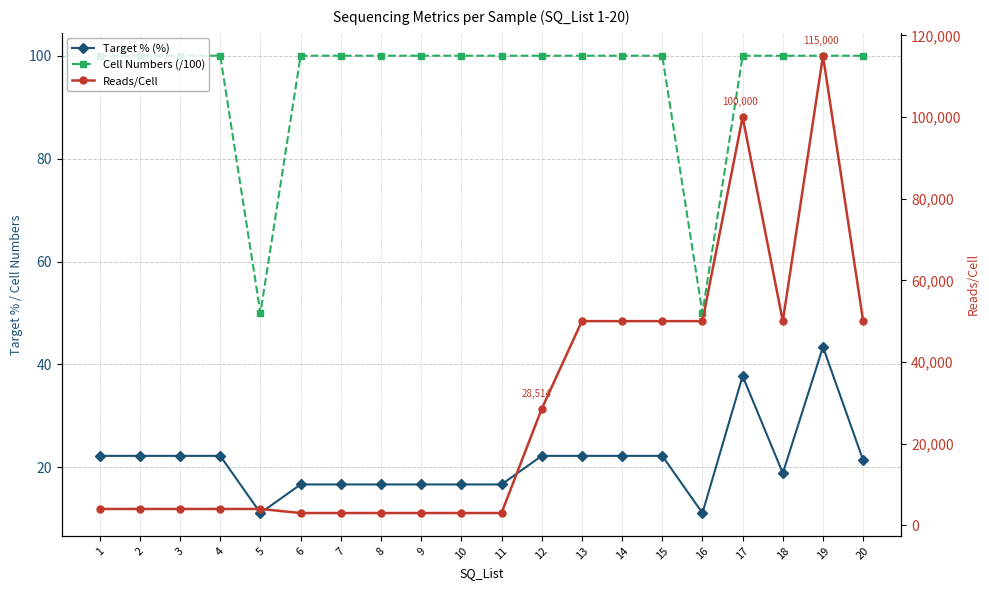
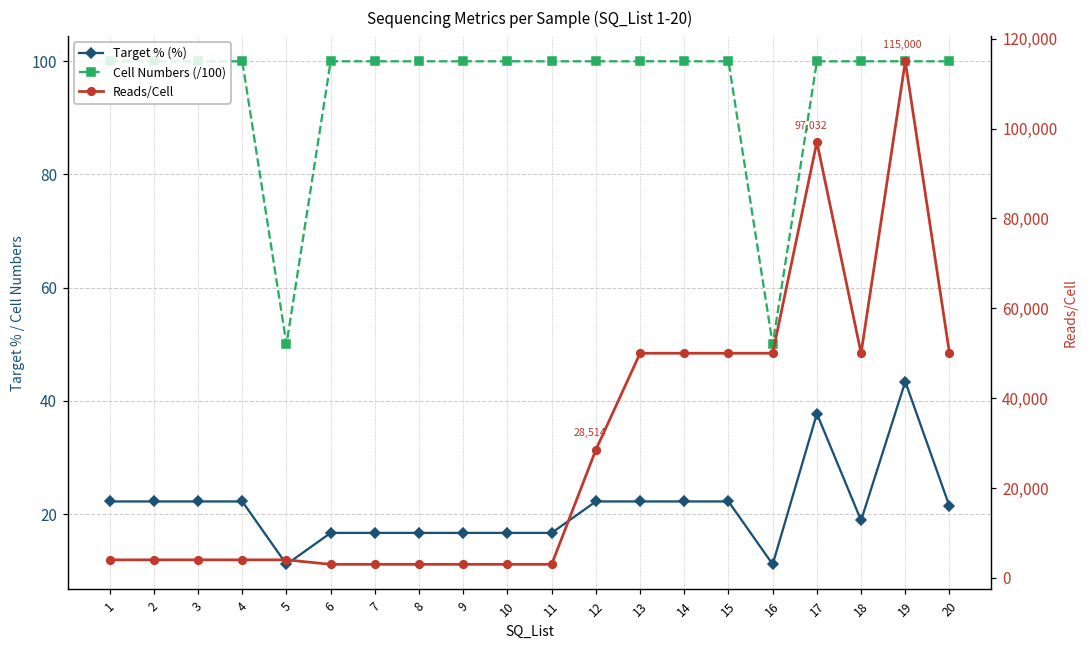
Reads/Cell, 17: 100,000 -> 97,032
